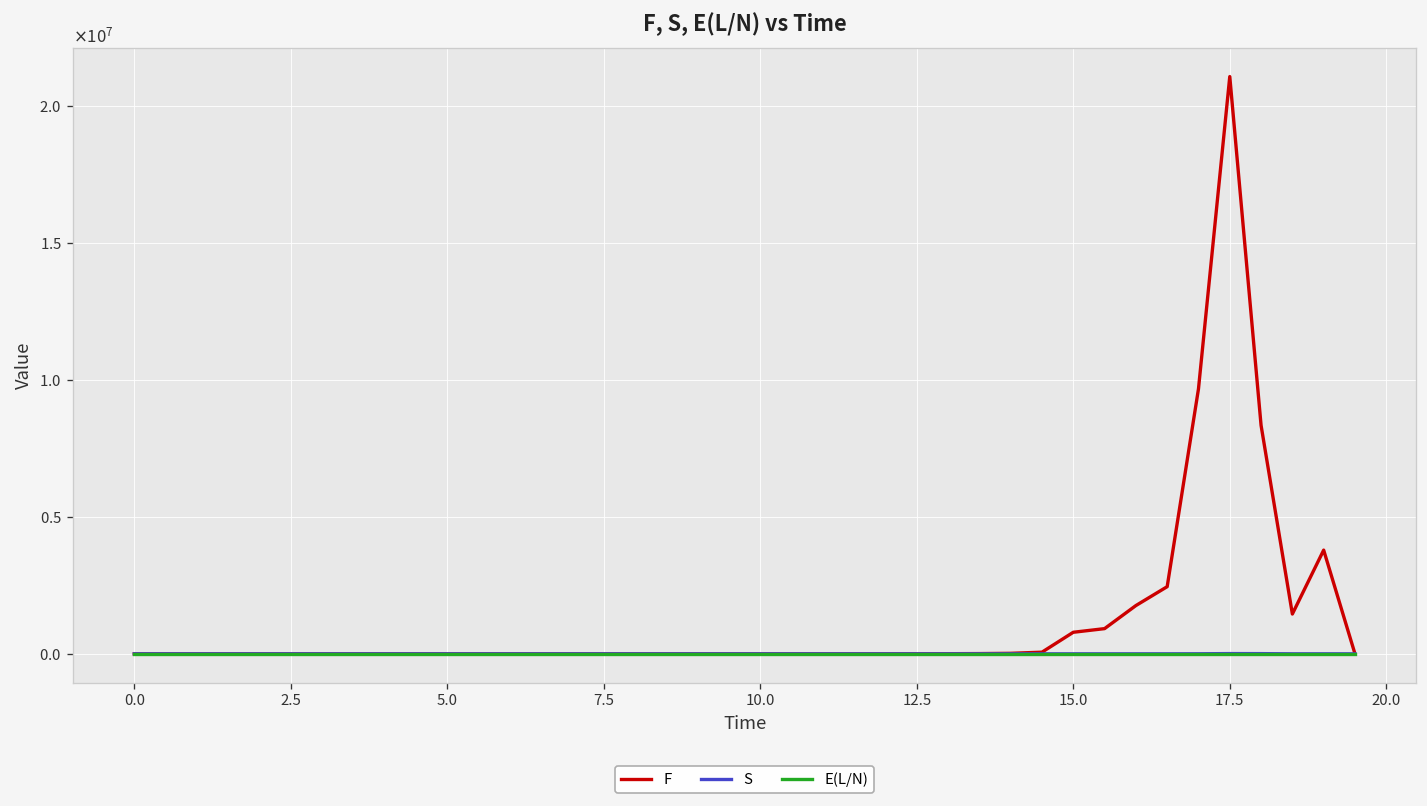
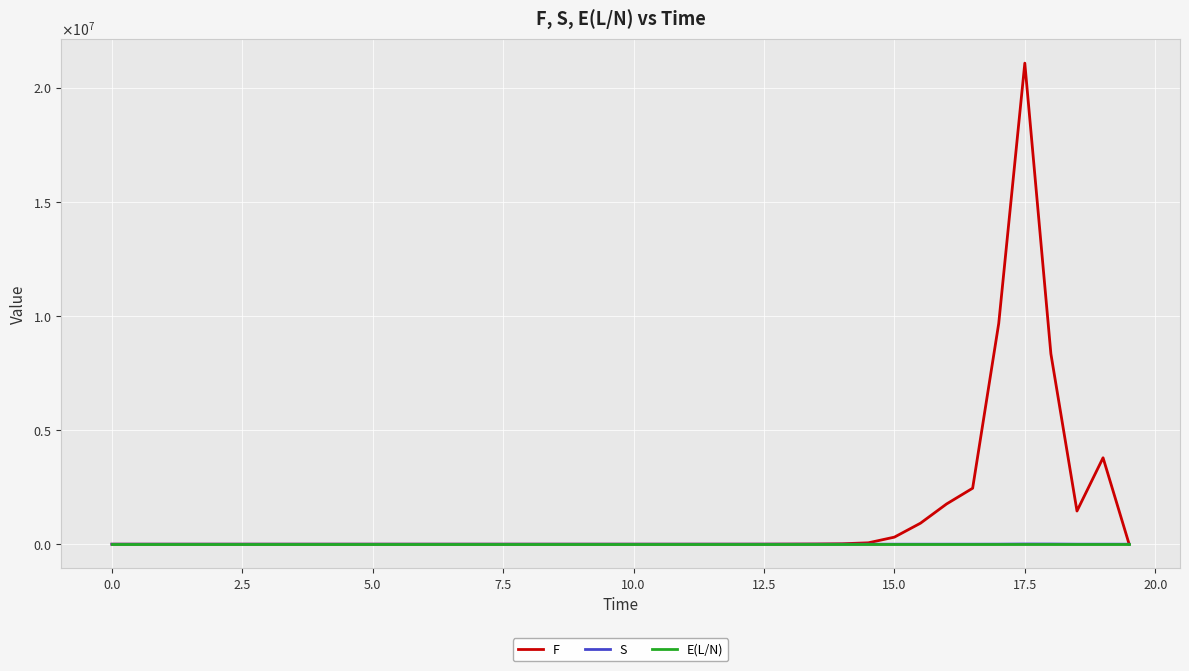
F, 15.0: 800000 -> 300000
